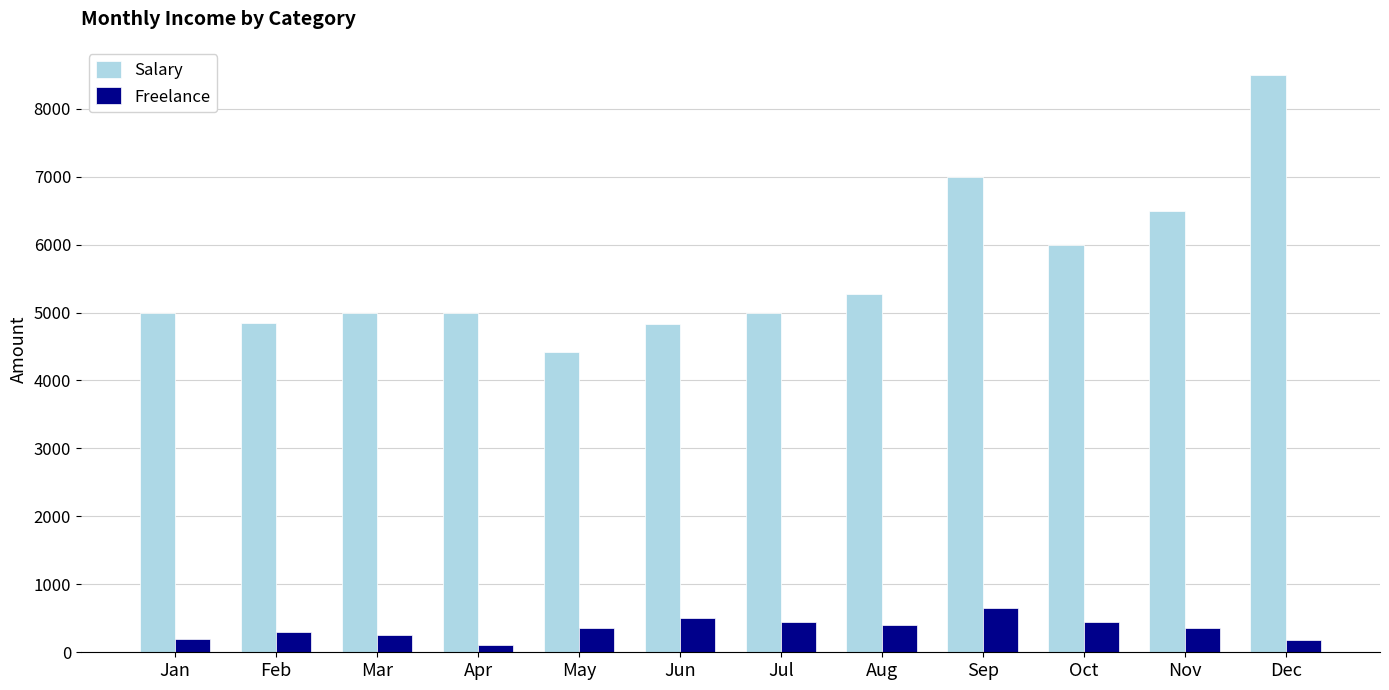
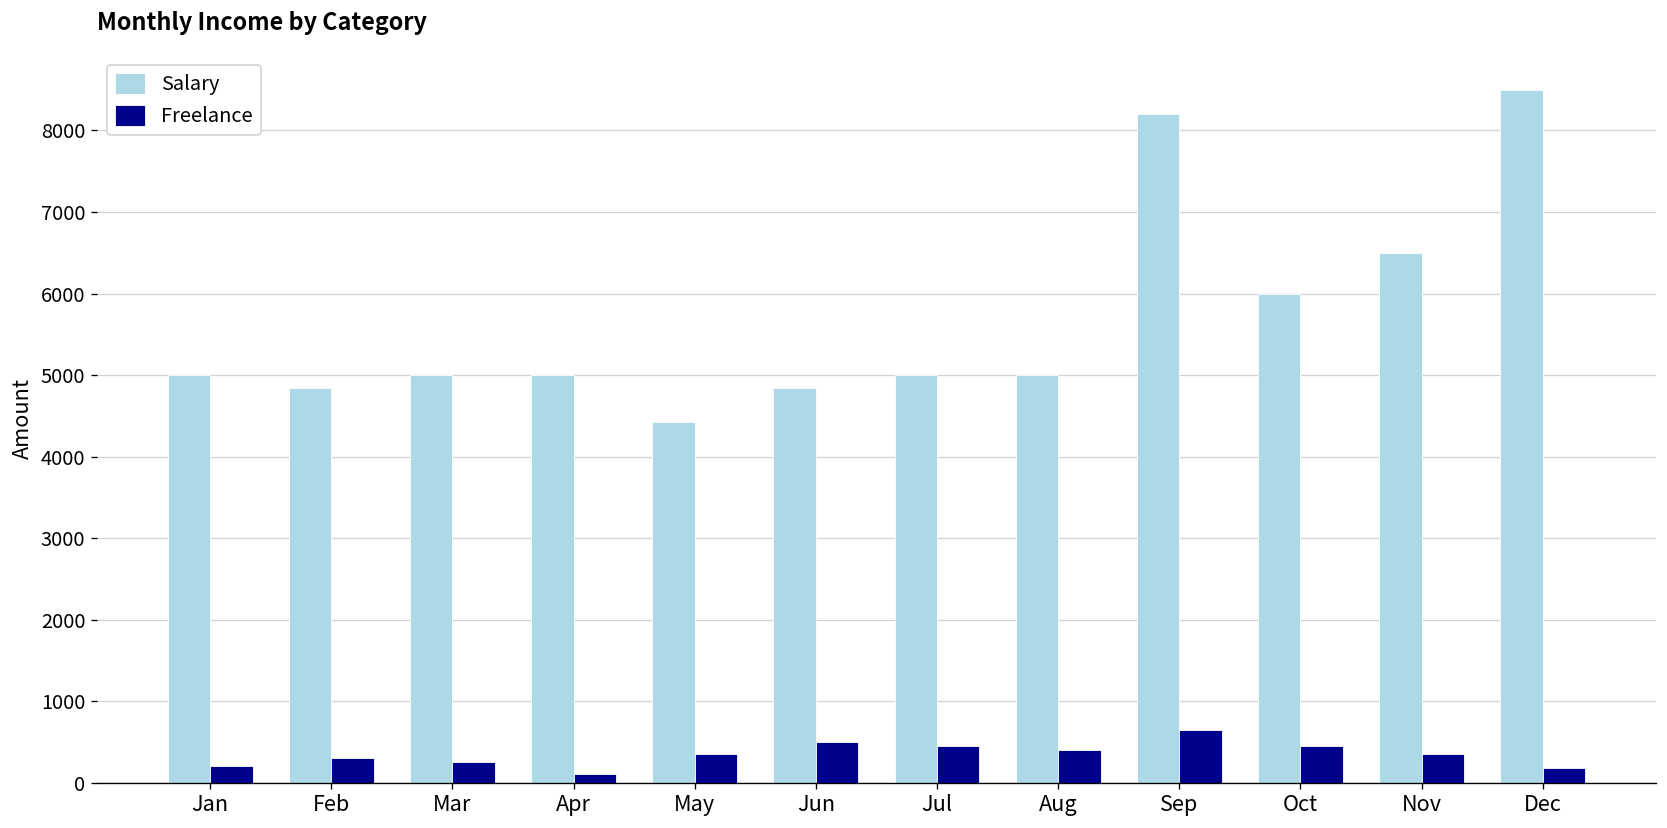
Salary, Aug: 5300 -> 5000
Salary, Sep: 7000 -> 8200
